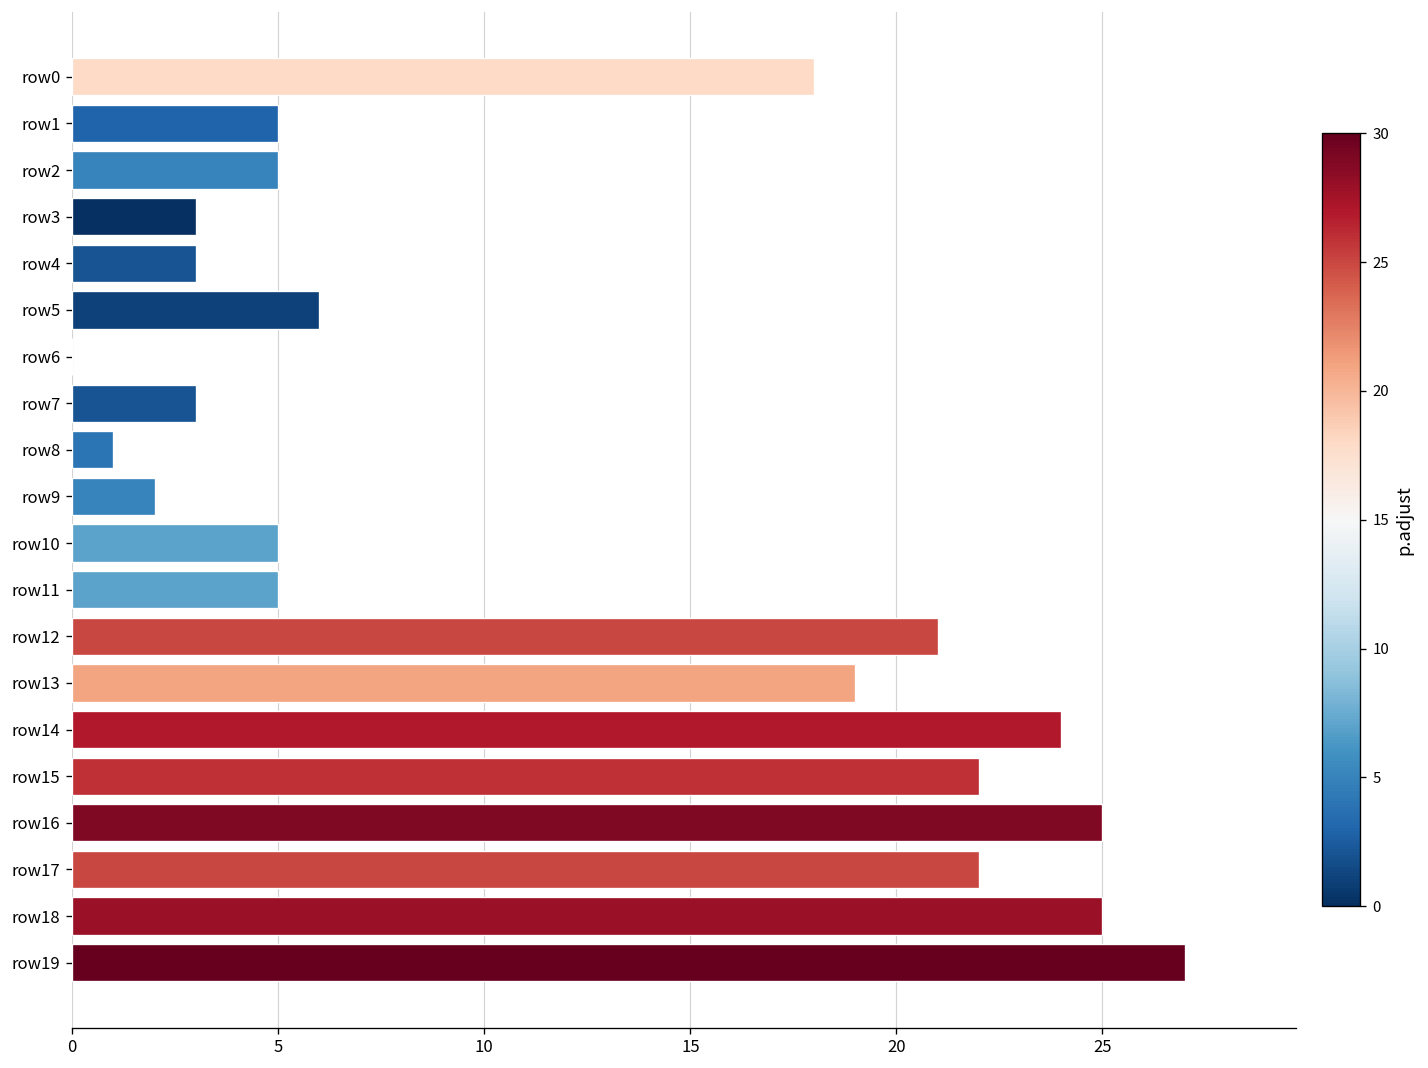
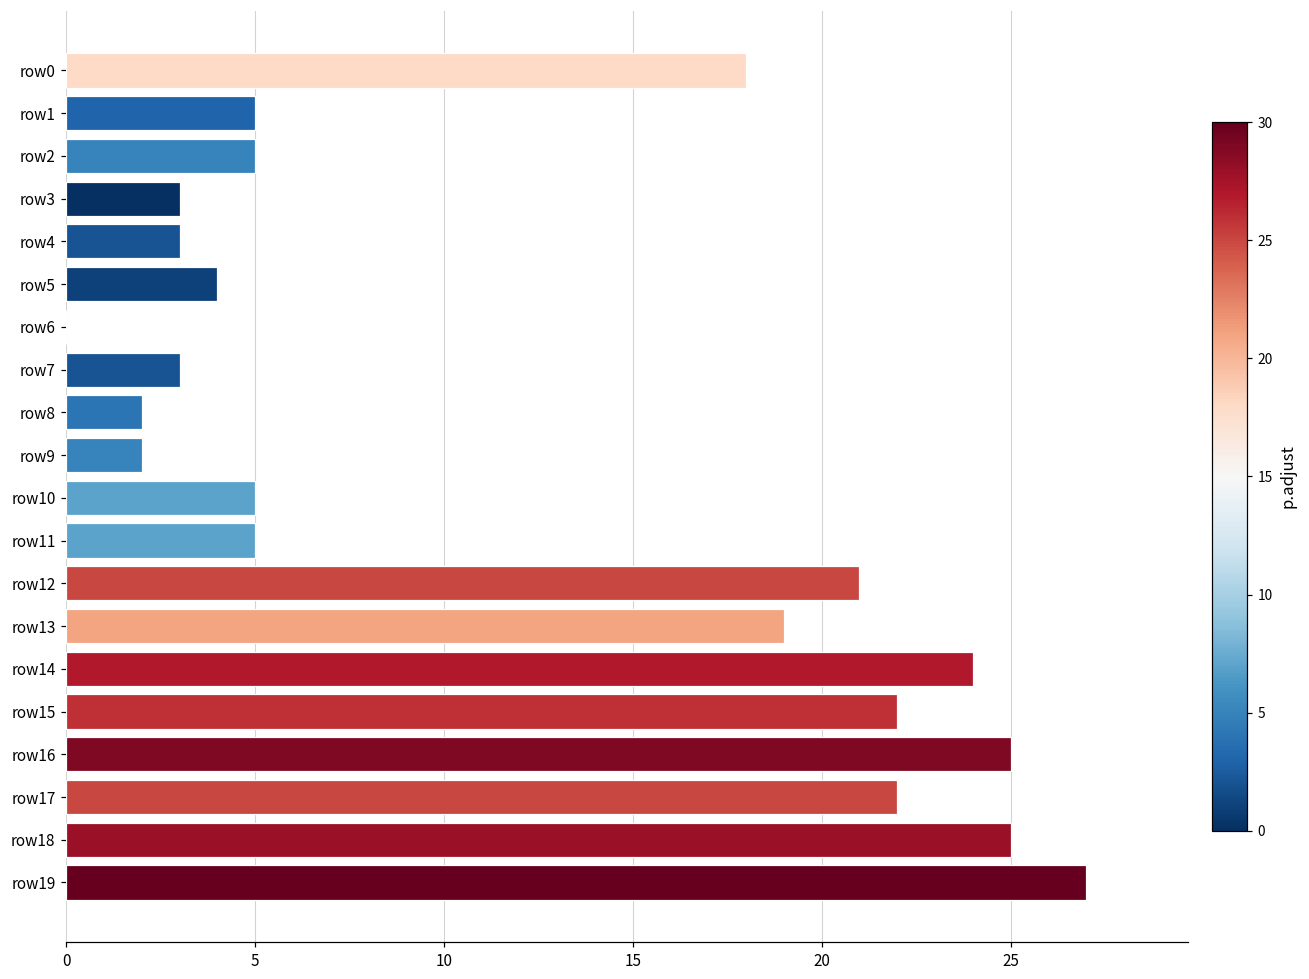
row5: 6 -> 4
row8: 1 -> 2
